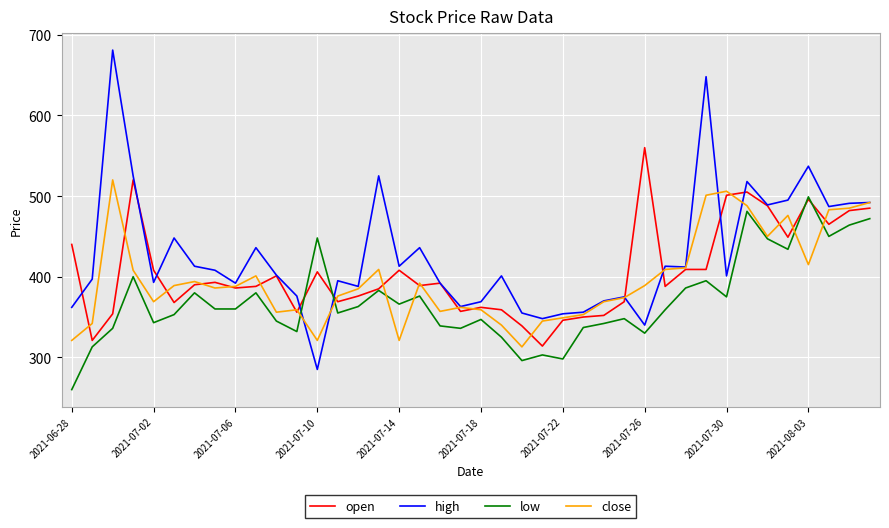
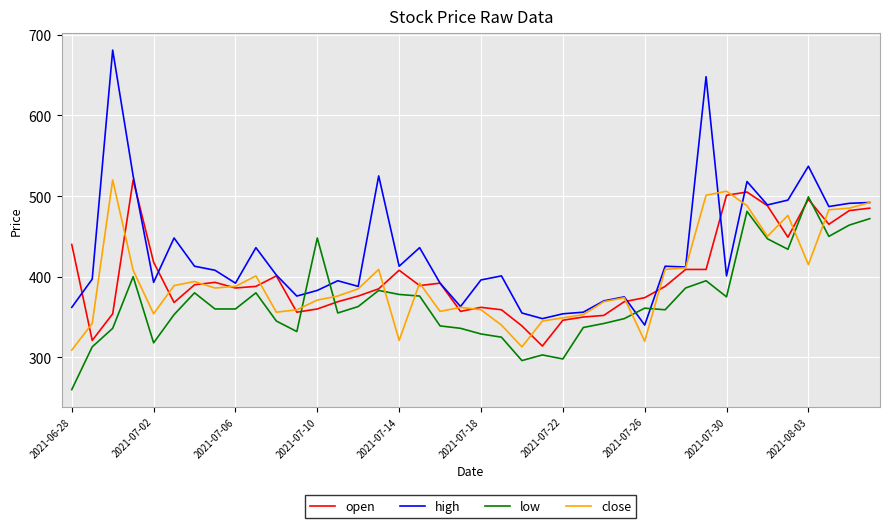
close, 2021-06-28: 320 -> 310
open, 2021-07-02: 410 -> 420
low, 2021-07-02: 340 -> 320
close, 2021-07-02: 370 -> 350
open, 2021-07-10: 410 -> 360
high, 2021-07-10: 290 -> 380
close, 2021-07-10: 320 -> 370
low, 2021-07-14: 370 -> 380
high, 2021-07-18: 370 -> 400
low, 2021-07-18: 350 -> 330
open, 2021-07-26: 560 -> 370
low, 2021-07-26: 330 -> 360
close, 2021-07-26: 390 -> 320
